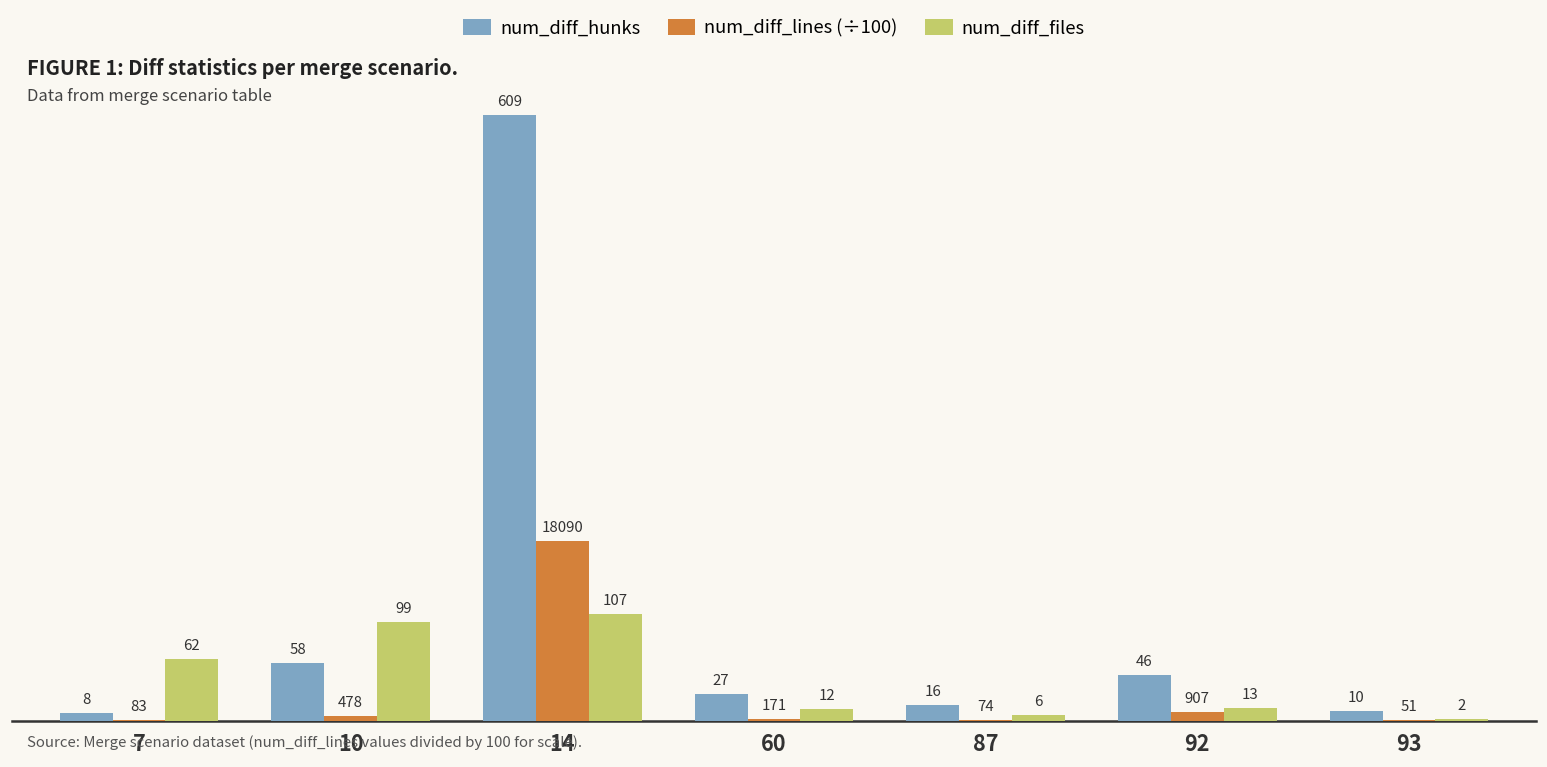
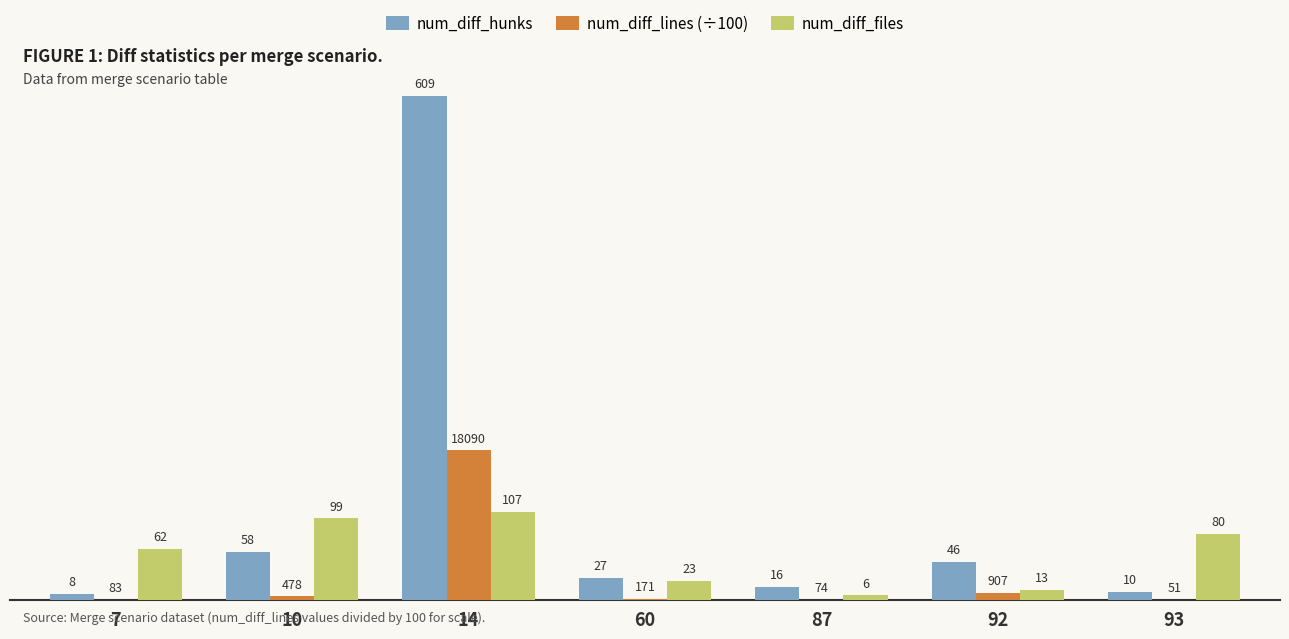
num_diff_files, 60: 12 -> 23
num_diff_files, 93: 2 -> 80
